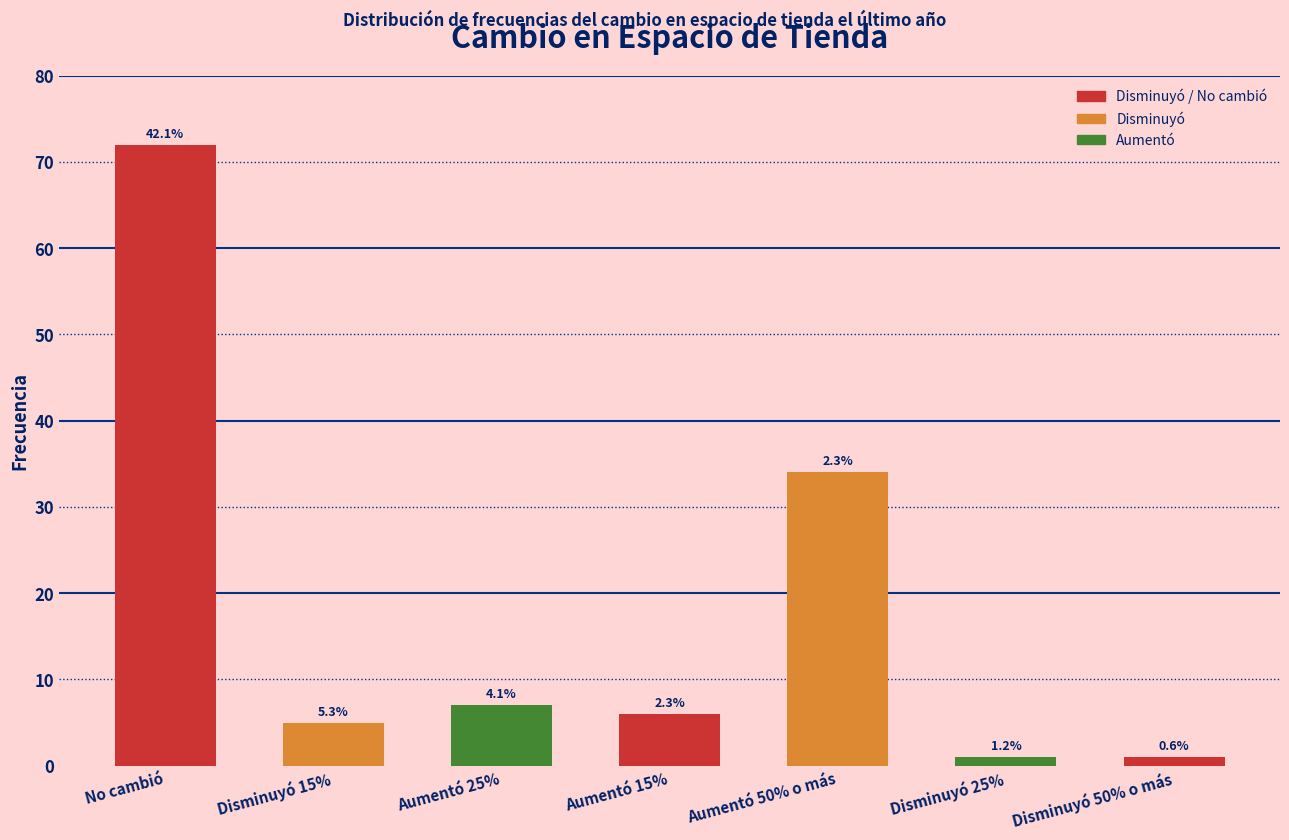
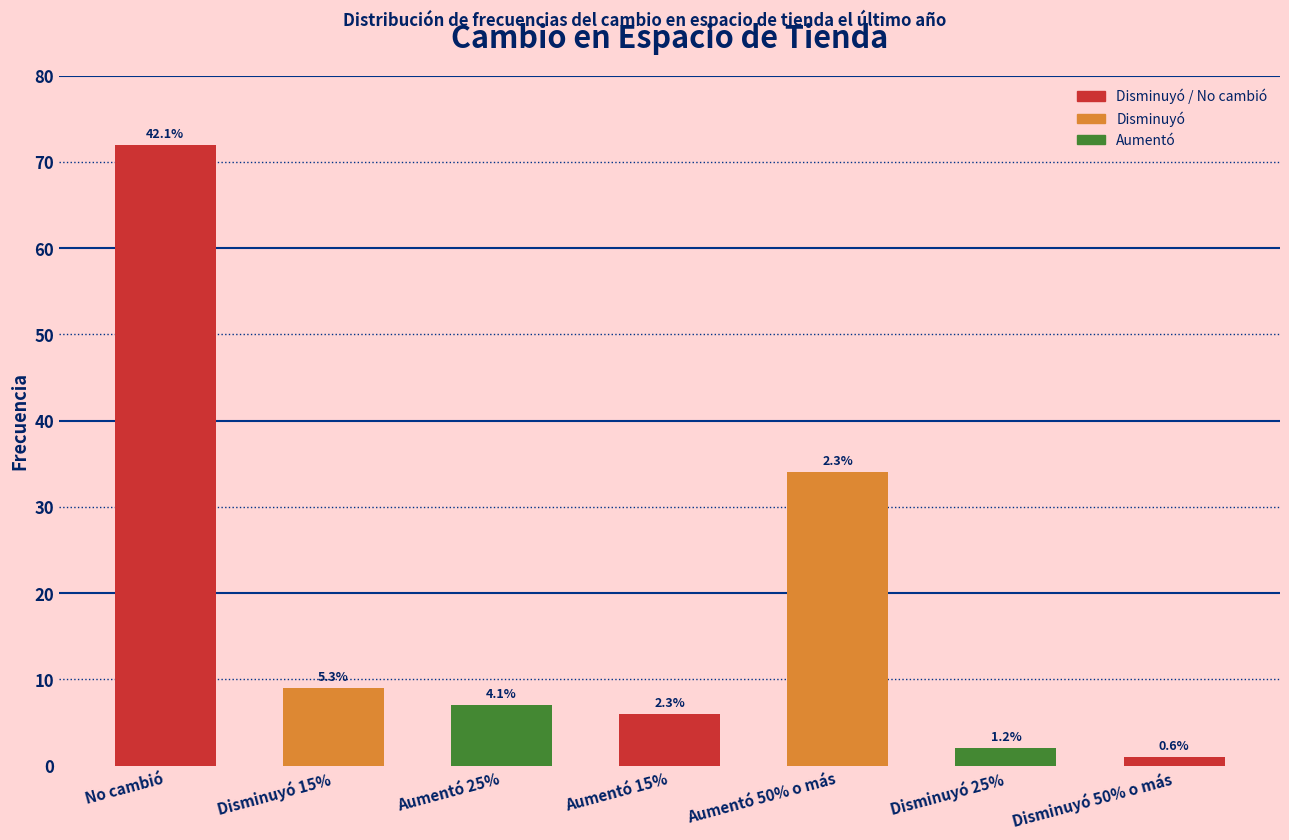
Disminuyó 15%: 5 -> 9
Disminuyó 25%: 1 -> 2
